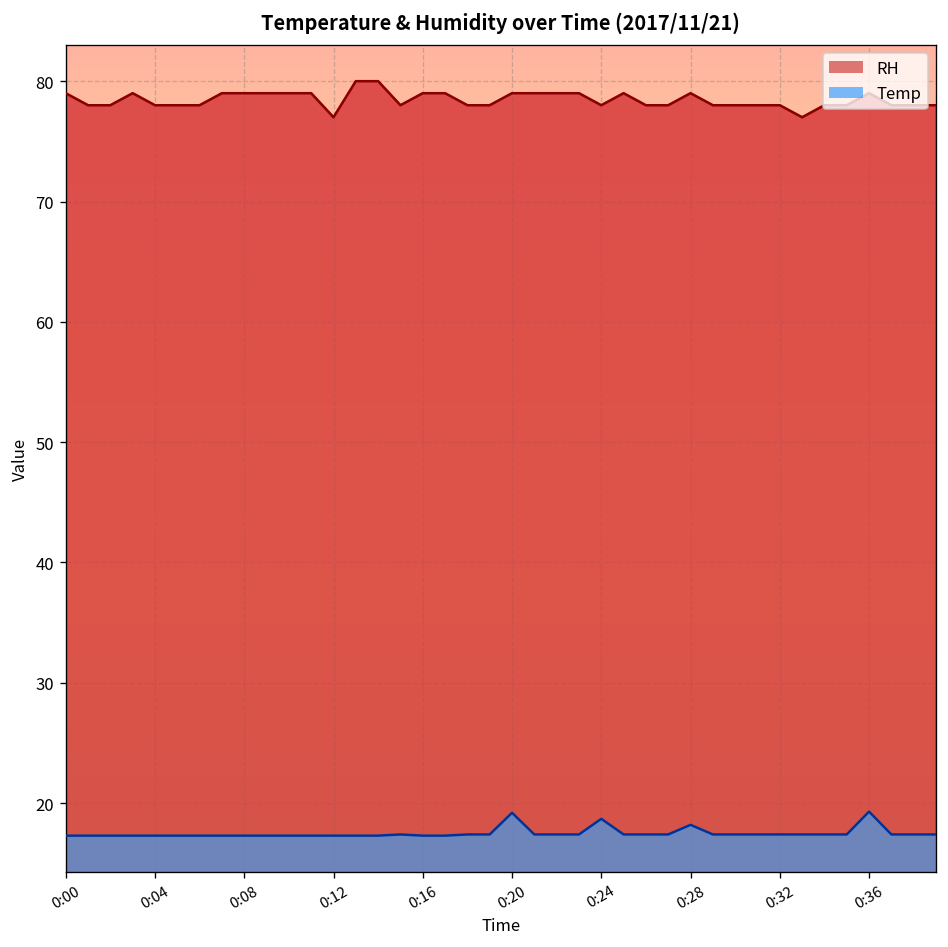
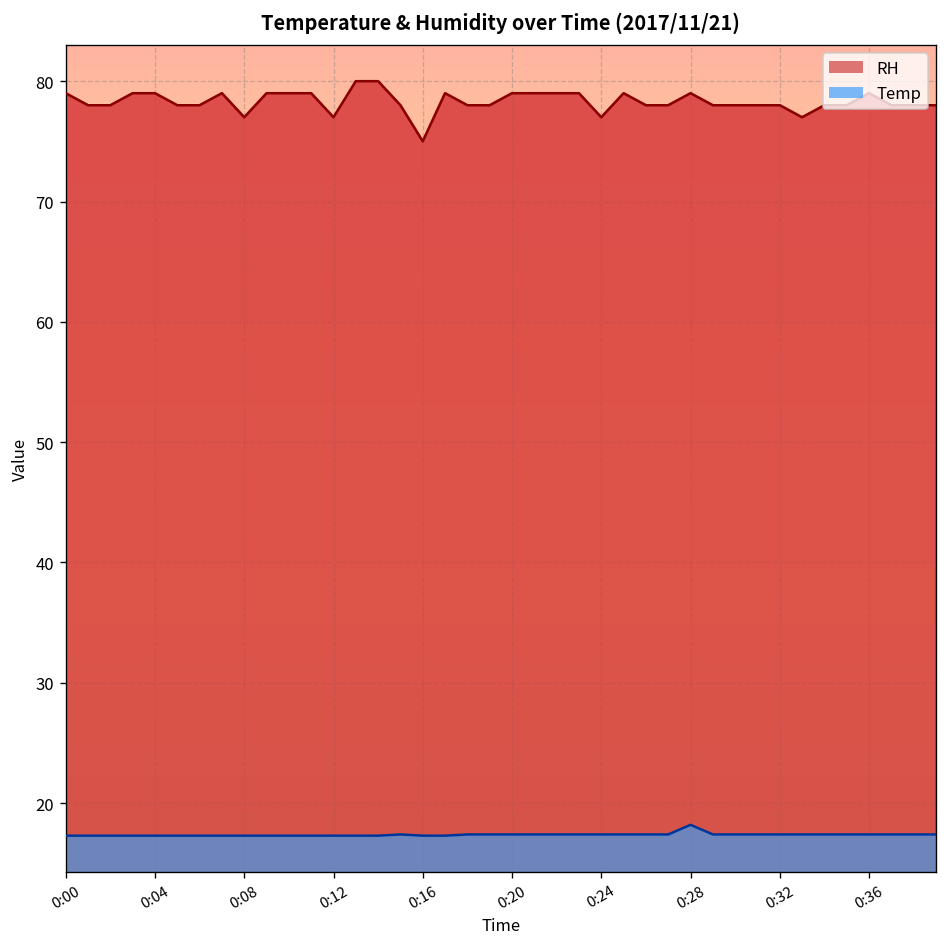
RH, 0:04: 78 -> 79
RH, 0:08: 79 -> 77
RH, 0:16: 79 -> 75
Temp, 0:20: 19.2 -> 17.4
RH, 0:24: 78 -> 77
Temp, 0:24: 18.7 -> 17.4
Temp, 0:36: 19.3 -> 17.4
